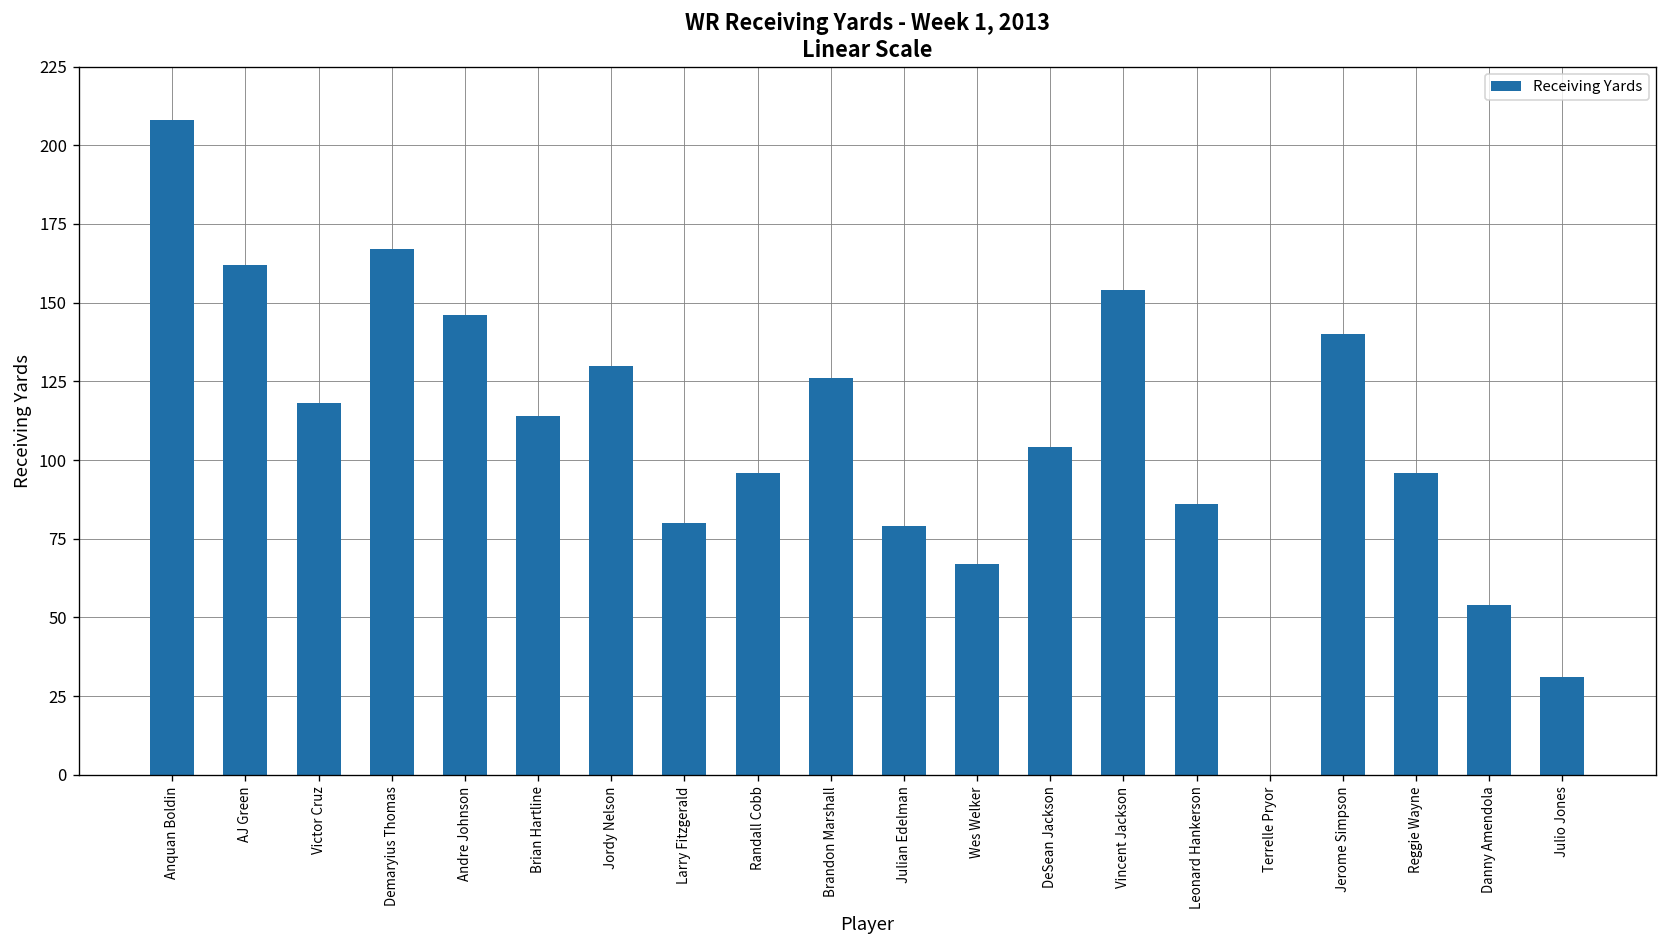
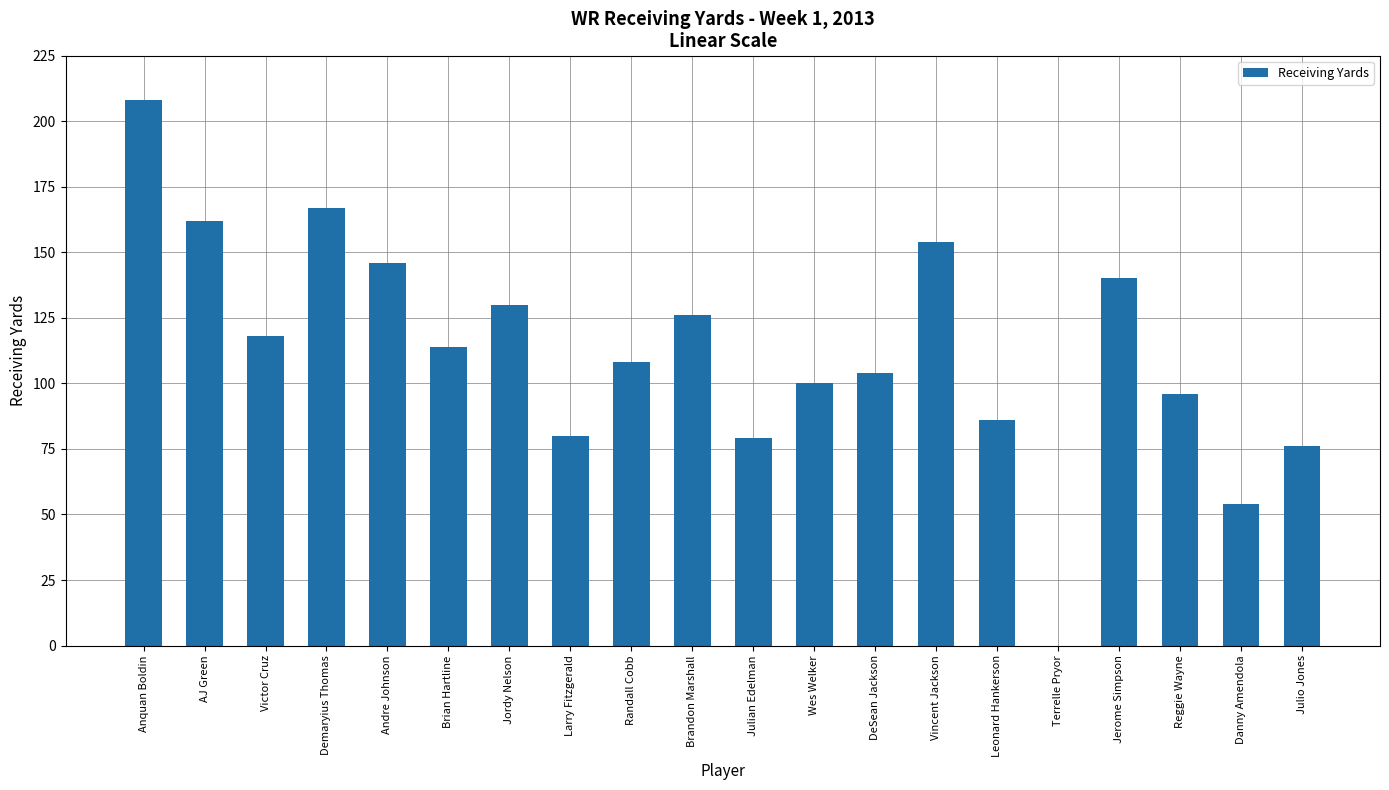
Randall Cobb: 96 -> 108
Wes Welker: 67 -> 100
Julio Jones: 31 -> 76
